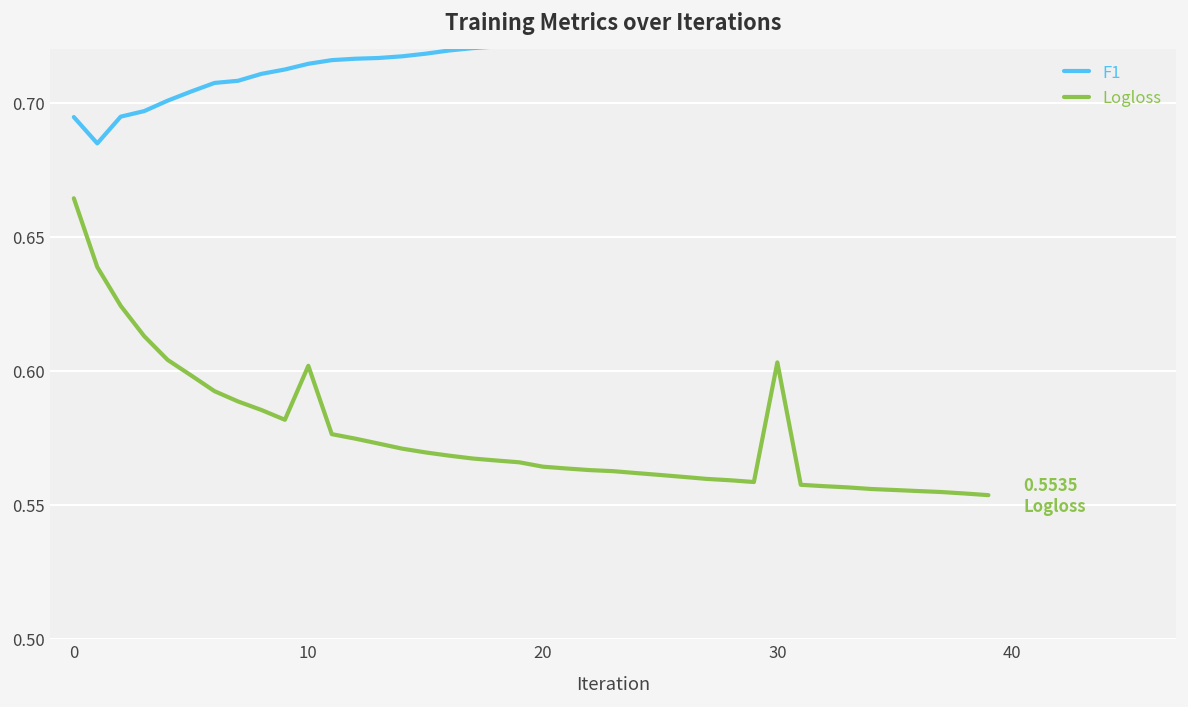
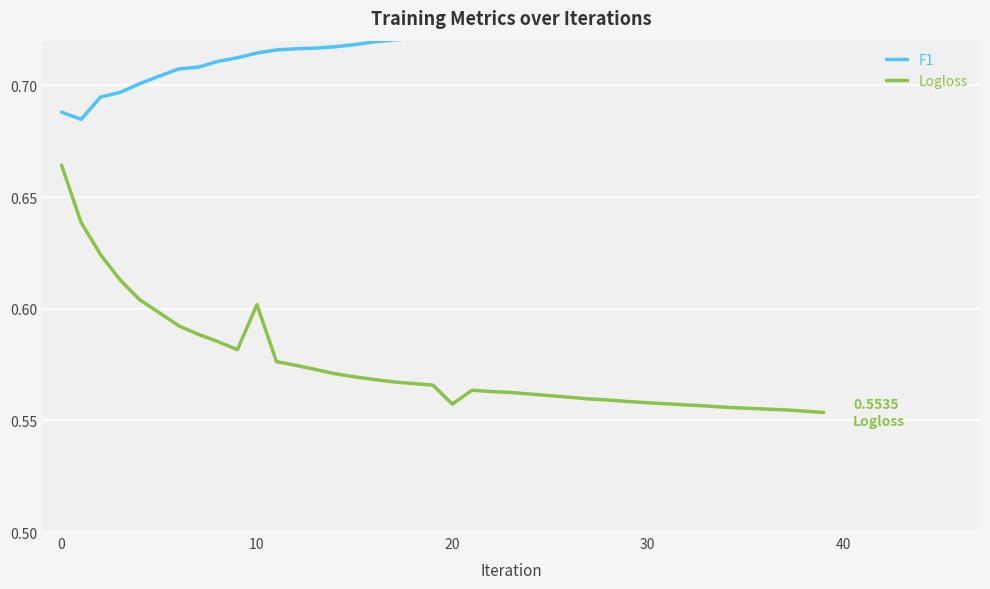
F1, 0: 0.695 -> 0.688
Logloss, 20: 0.564 -> 0.557
Logloss, 30: 0.603 -> 0.558
